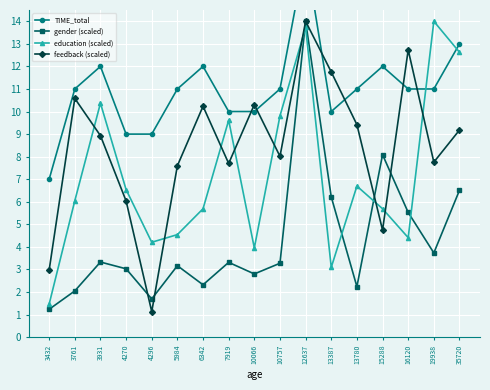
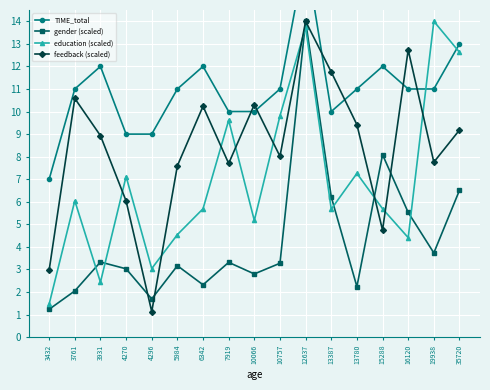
education (scaled), 3931: 10.4 -> 2.4
education (scaled), 4270: 6.5 -> 7.1
education (scaled), 4296: 4.2 -> 3.0
education (scaled), 10066: 4.0 -> 5.2
education (scaled), 13387: 3.1 -> 5.7
education (scaled), 13780: 6.7 -> 7.3
